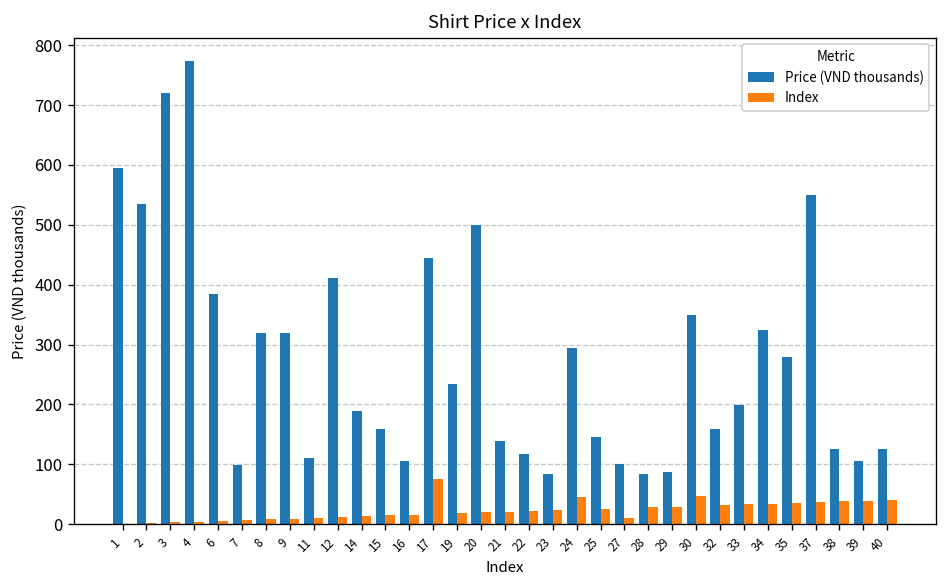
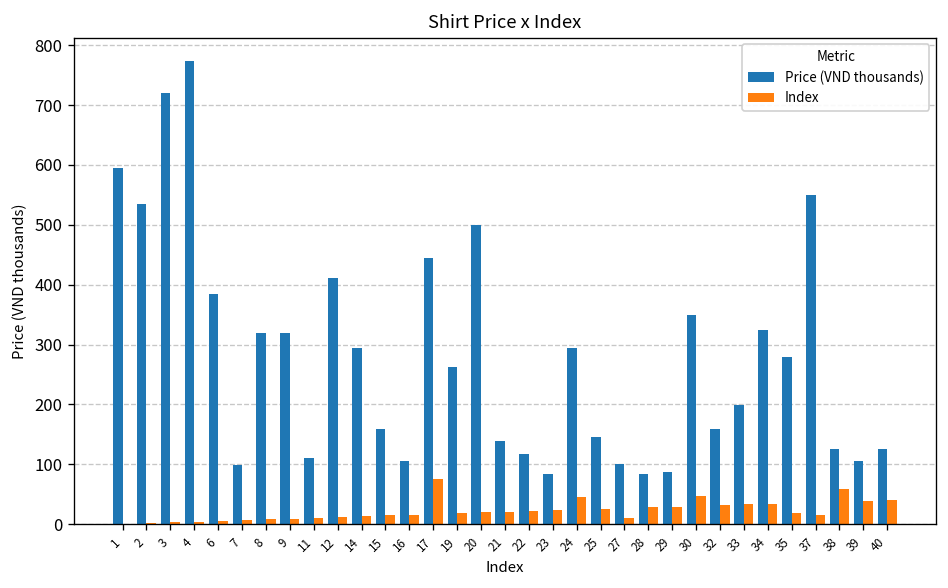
Price (VND thousands), 14: 190 -> 300
Price (VND thousands), 19: 230 -> 260
Index, 35: 40 -> 20
Index, 37: 40 -> 20
Index, 38: 40 -> 60
